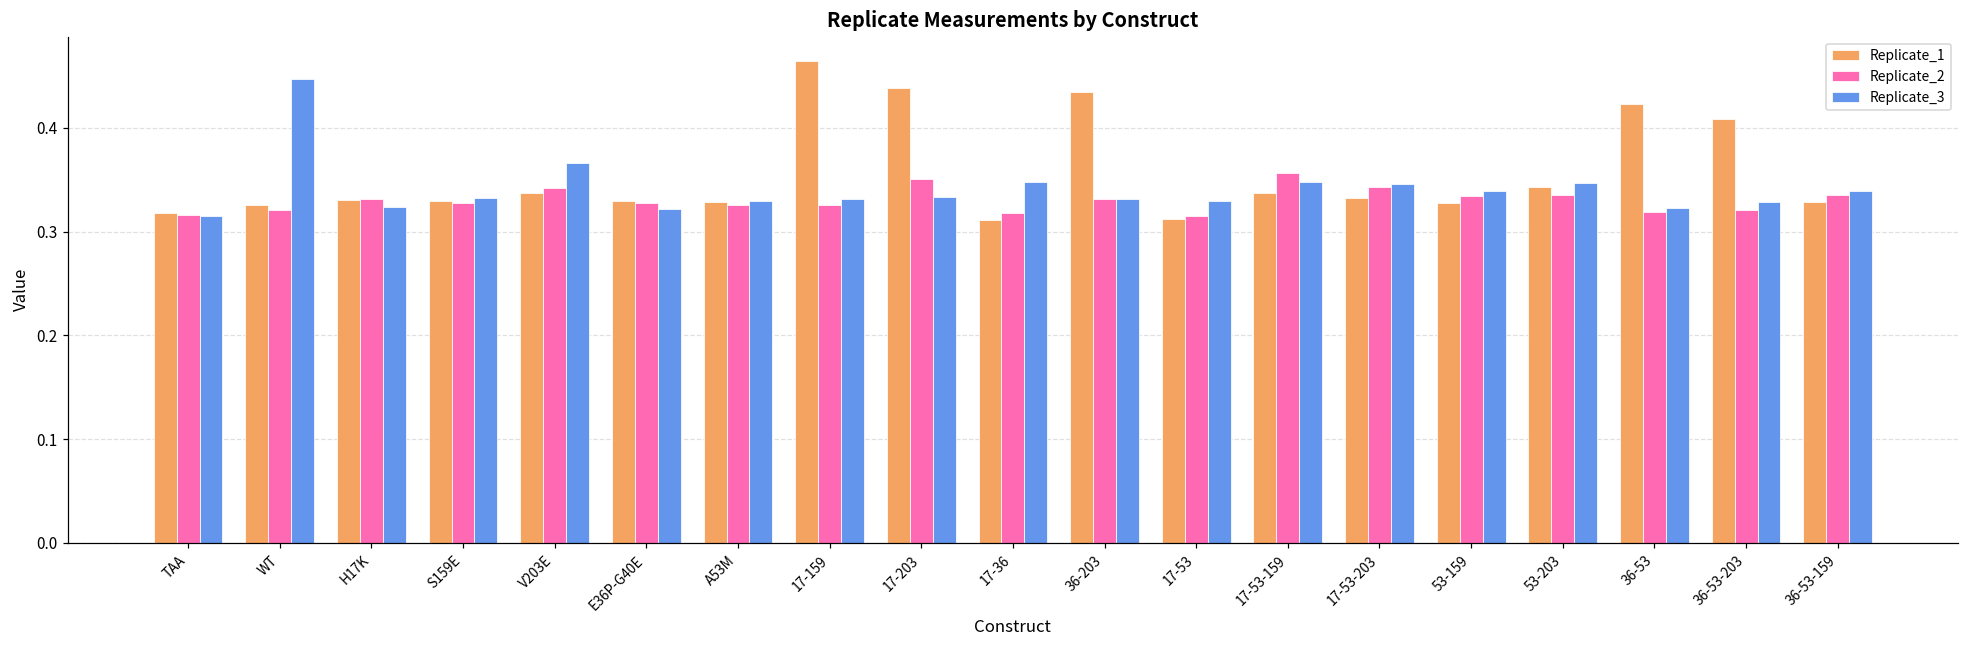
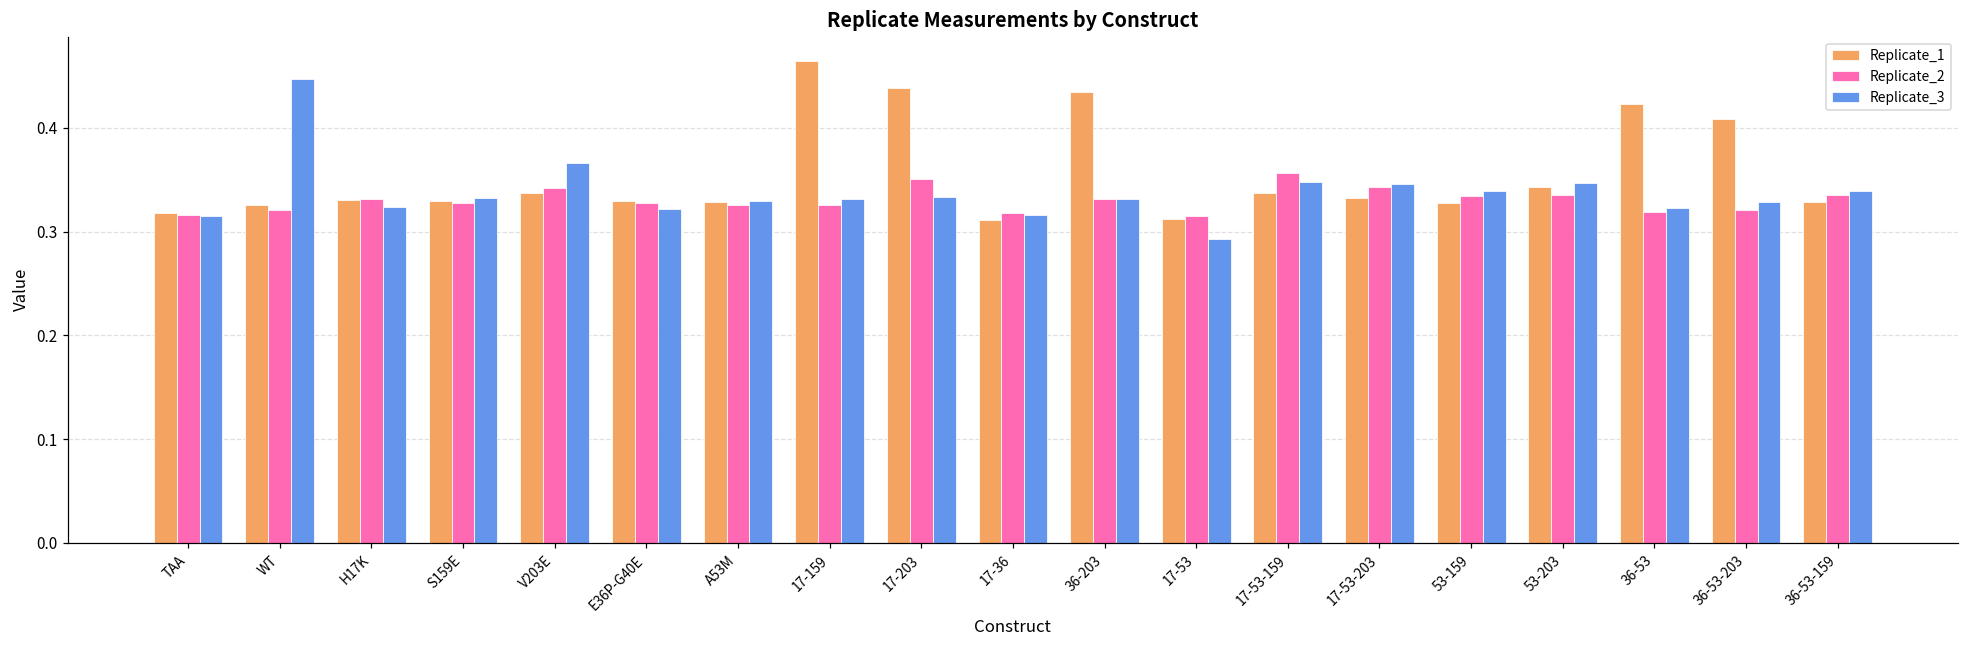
Replicate_3, 17-36: 0.35 -> 0.32
Replicate_3, 17-53: 0.33 -> 0.29
